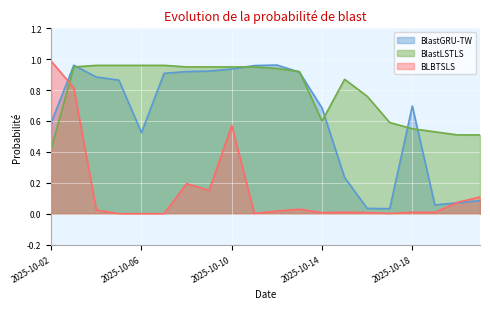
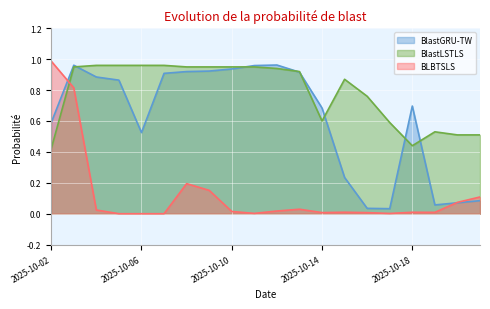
BLBTSLS, 2025-10-10: 0.57 -> 0.01
BlastLSTLS, 2025-10-18: 0.55 -> 0.44
